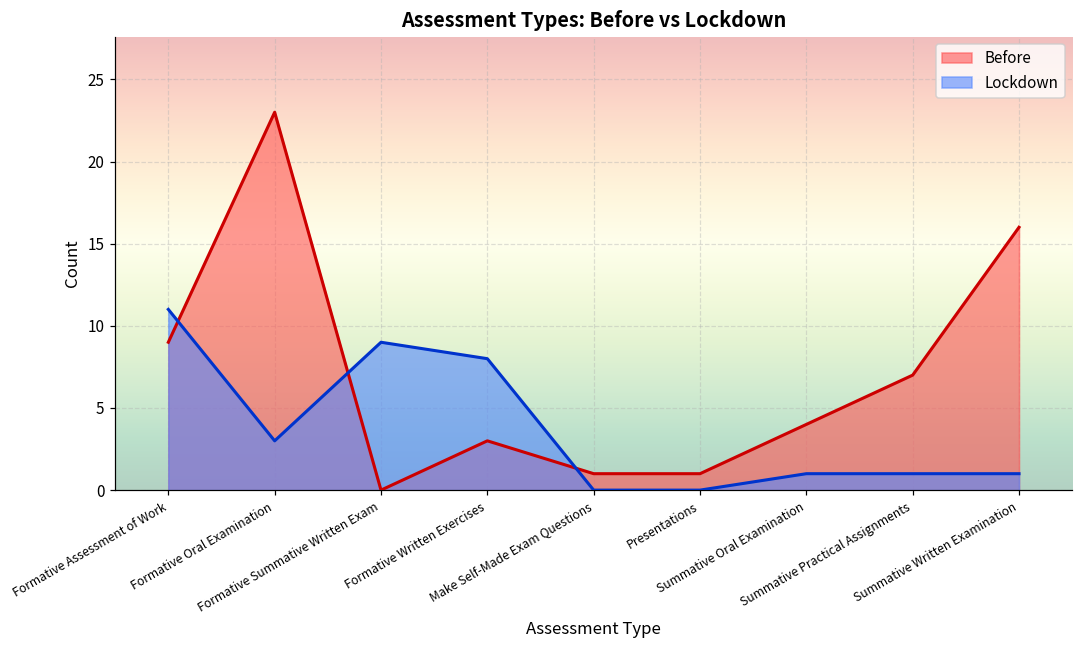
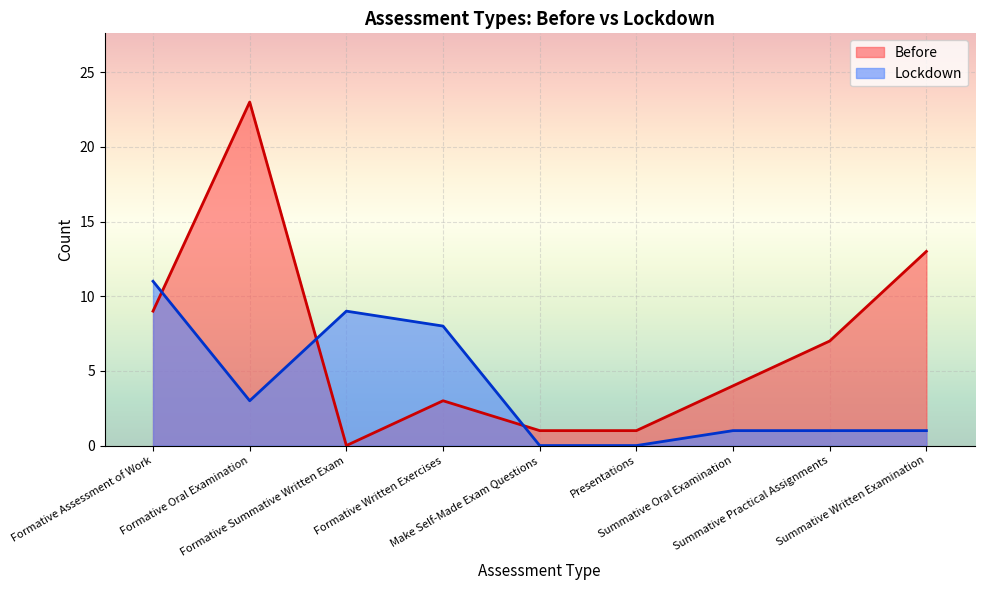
Before, Summative Written Examination: 16 -> 13
